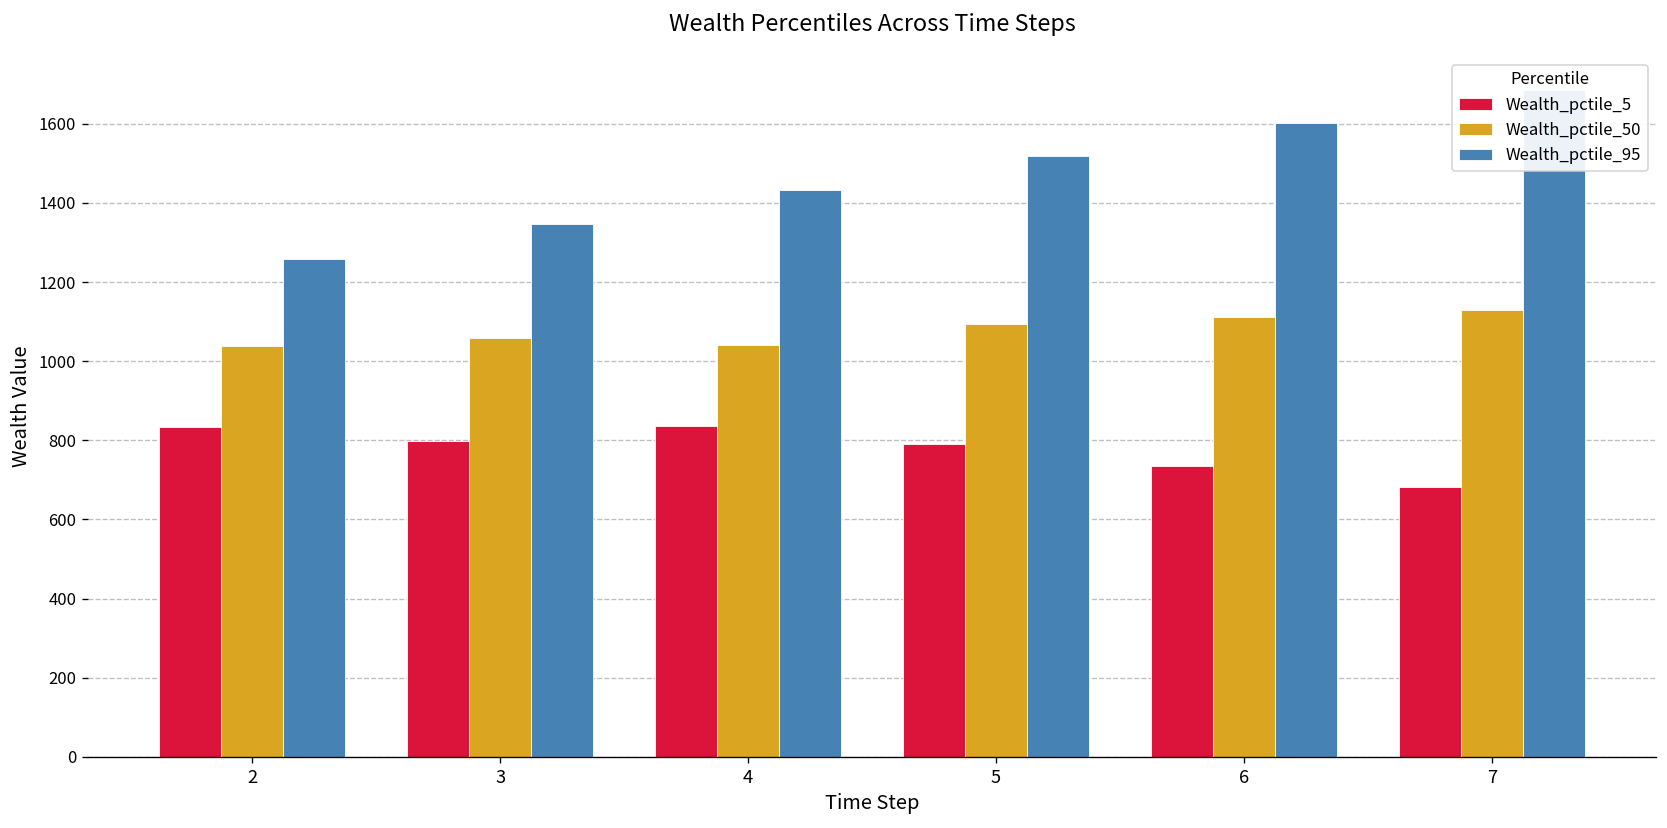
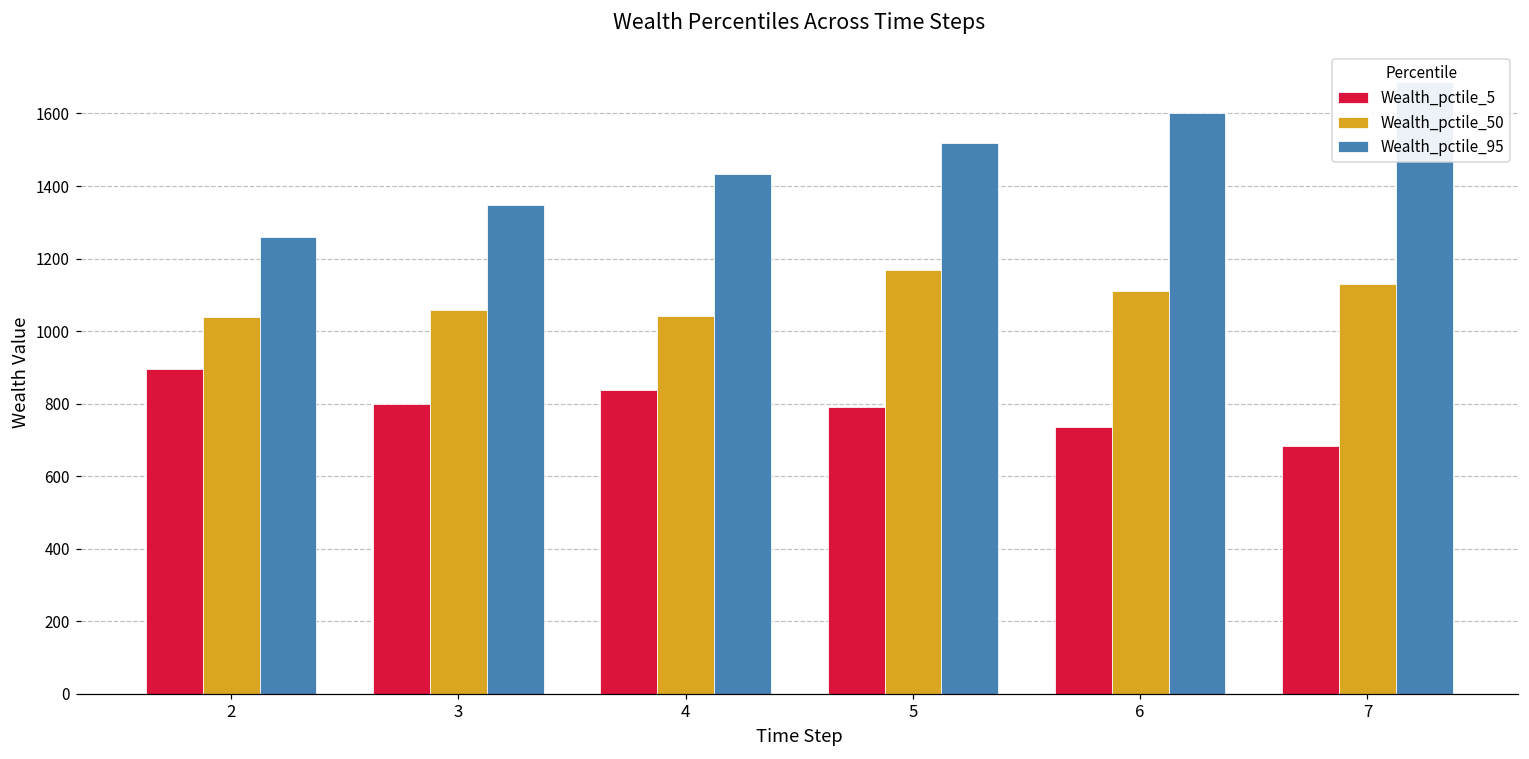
Wealth_pctile_5, 2: 830 -> 900
Wealth_pctile_50, 5: 1090 -> 1170
